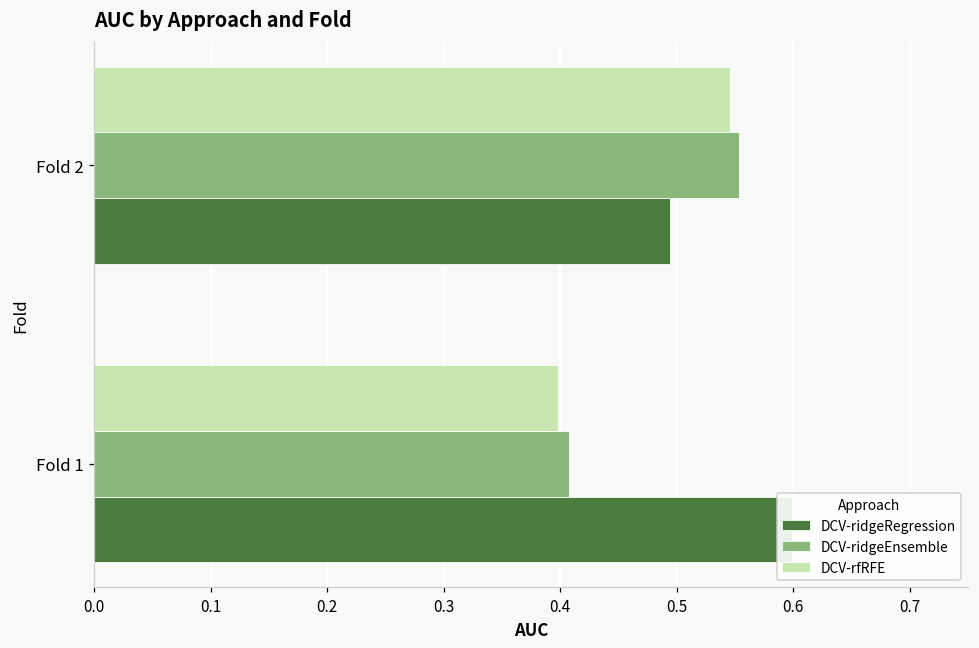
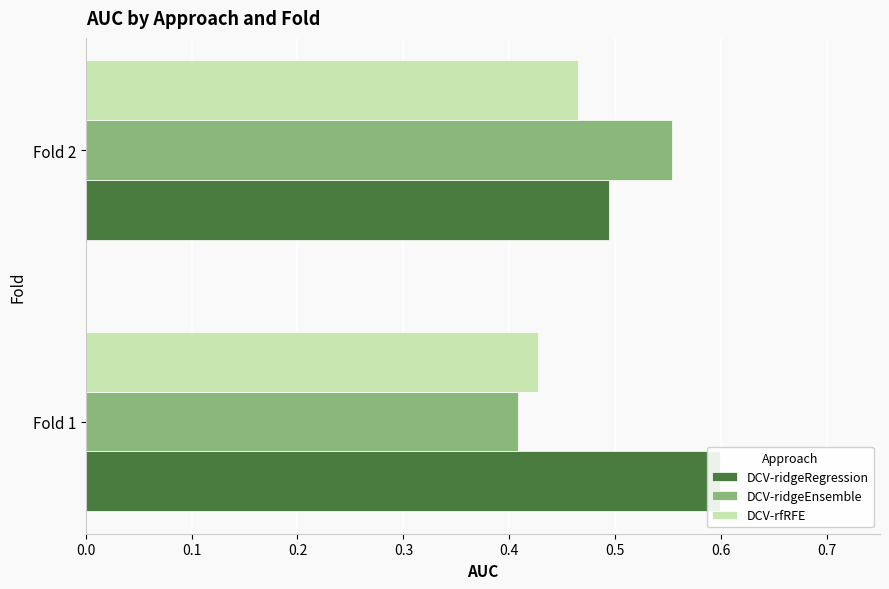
DCV-rfRFE, Fold 2: 0.545 -> 0.465
DCV-rfRFE, Fold 1: 0.398 -> 0.427
